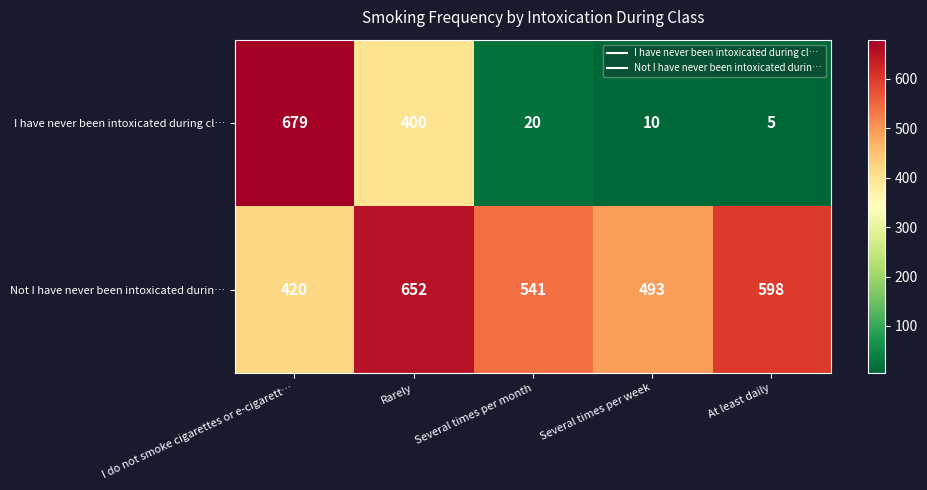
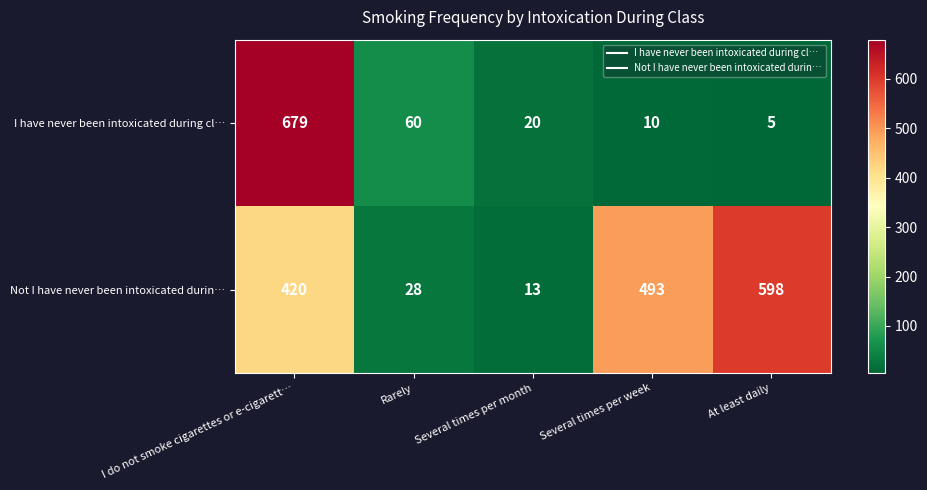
I have never been intoxicated during cl…, Rarely: 400 -> 60
Not I have never been intoxicated durin…, Rarely: 652 -> 28
Not I have never been intoxicated durin…, Several times per month: 541 -> 13
